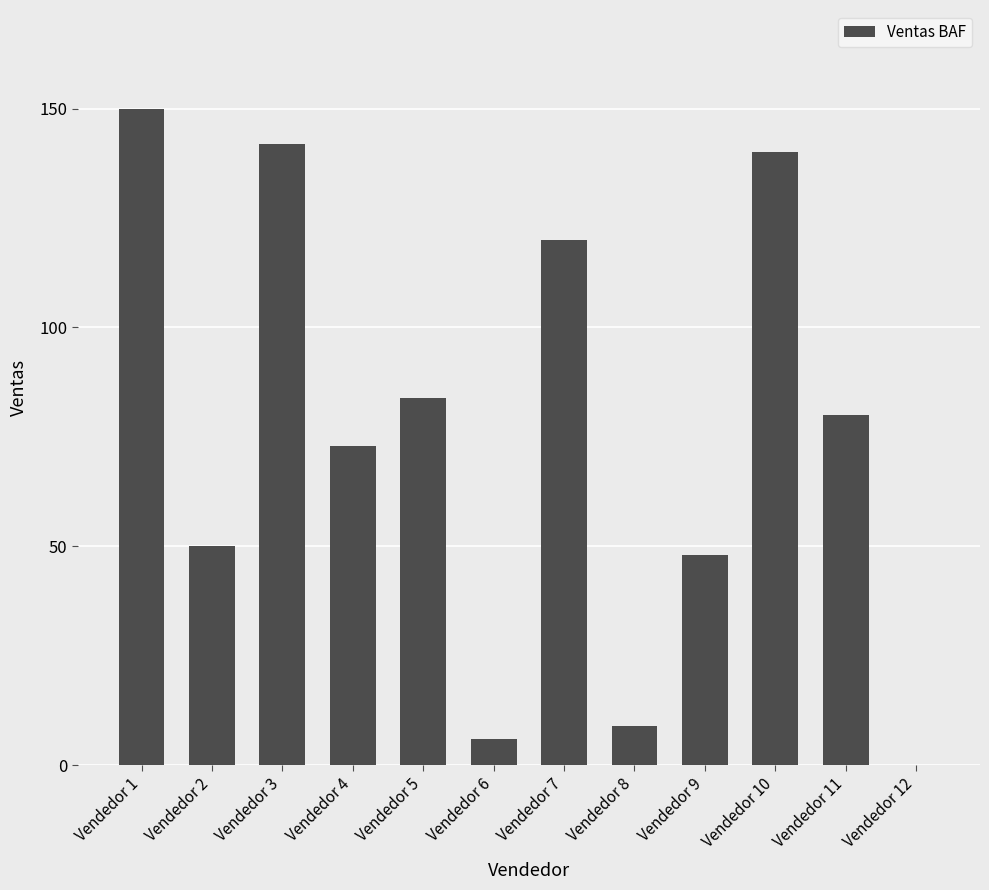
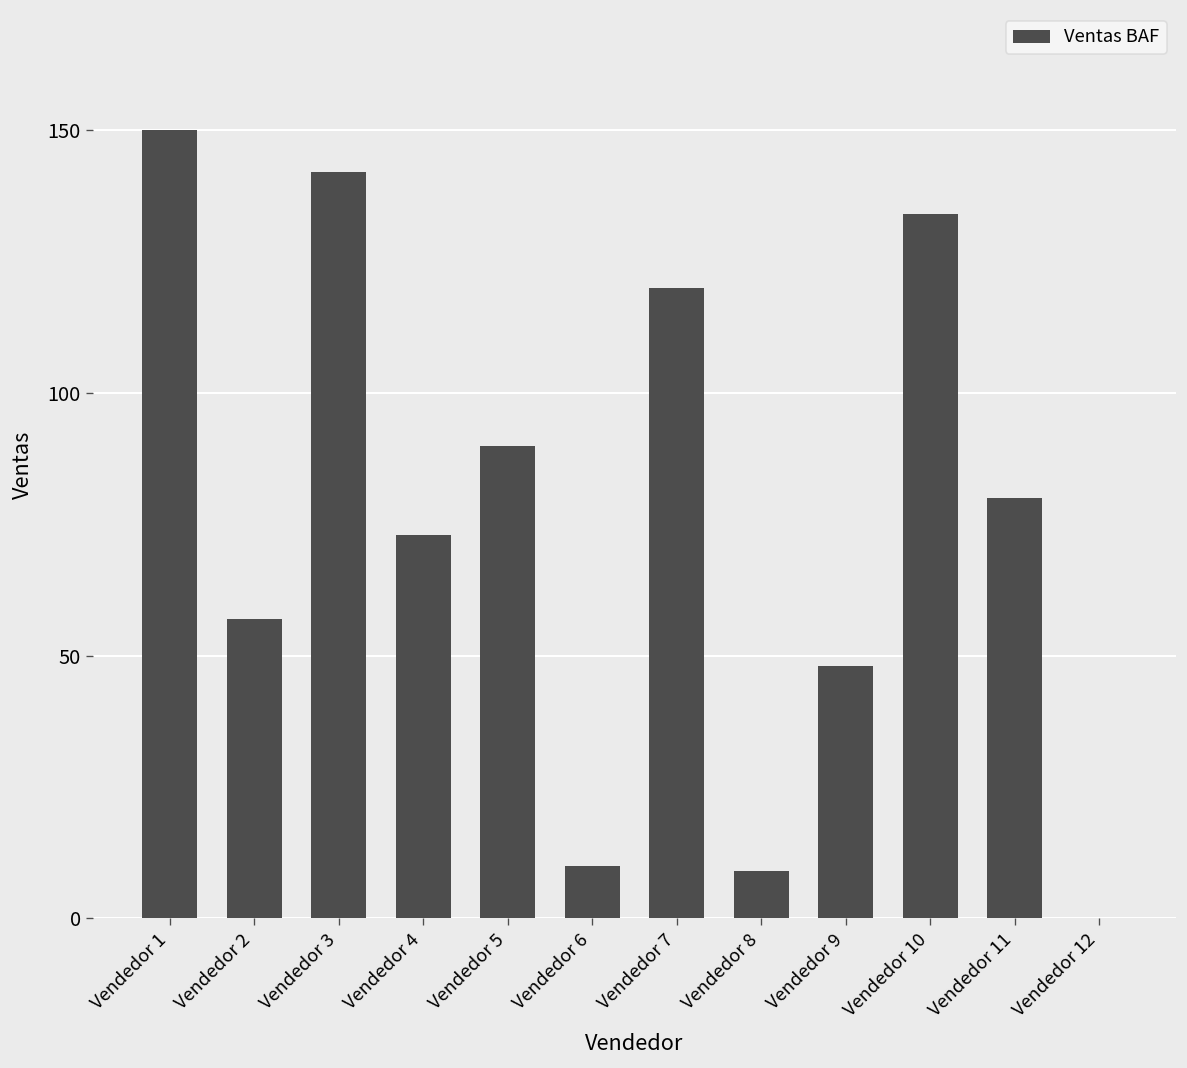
Vendedor 2: 50 -> 57
Vendedor 5: 84 -> 90
Vendedor 6: 6 -> 10
Vendedor 10: 140 -> 134
